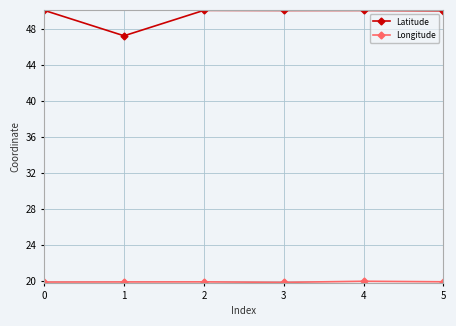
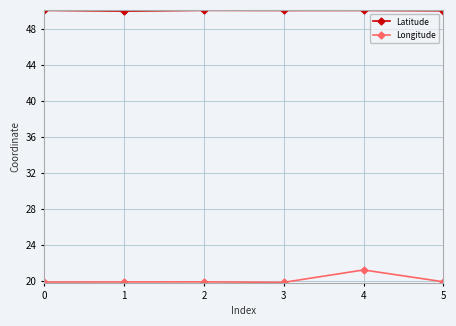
Latitude, 1: 47 -> 50
Longitude, 4: 20 -> 21
